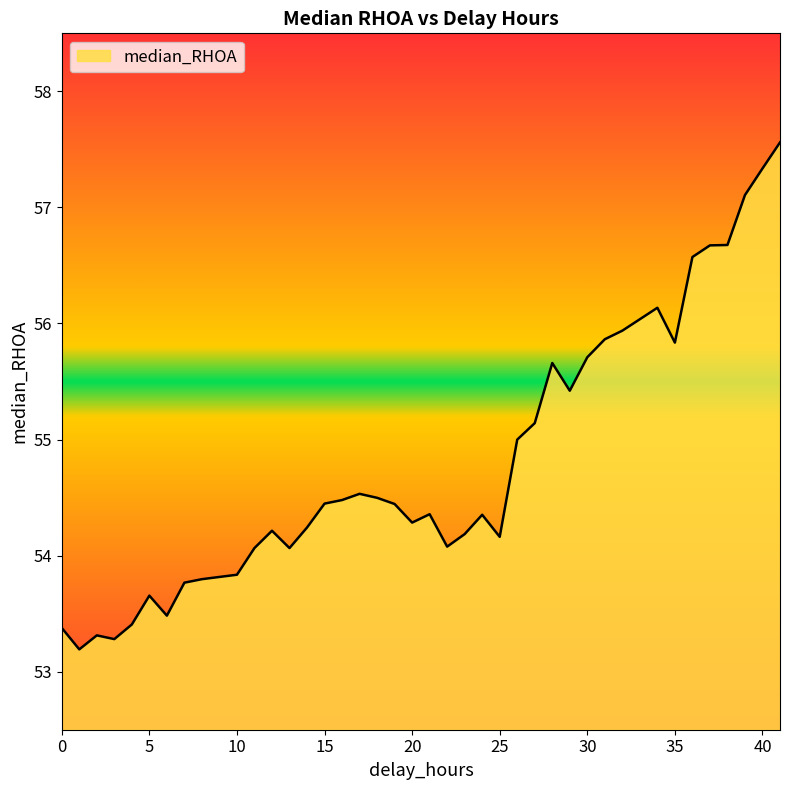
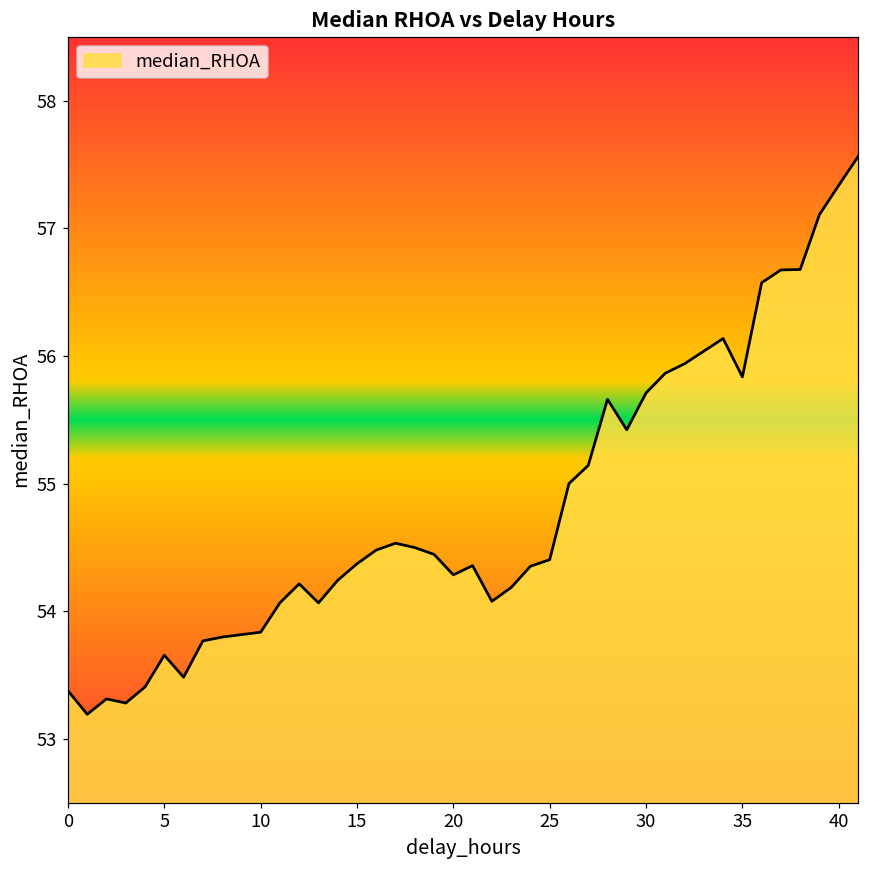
15: 54.45 -> 54.37
25: 54.16 -> 54.40
